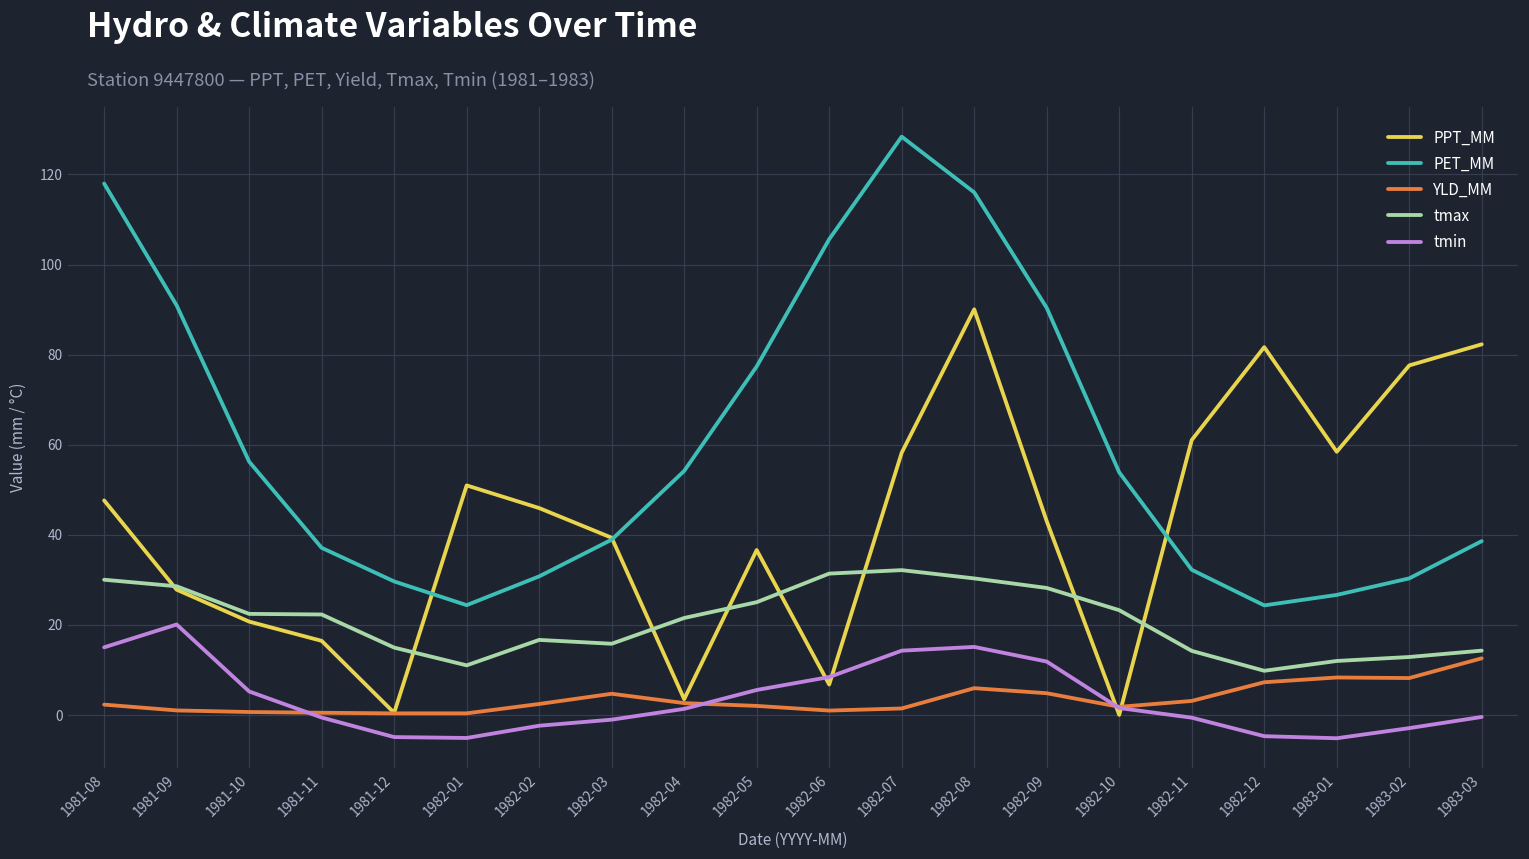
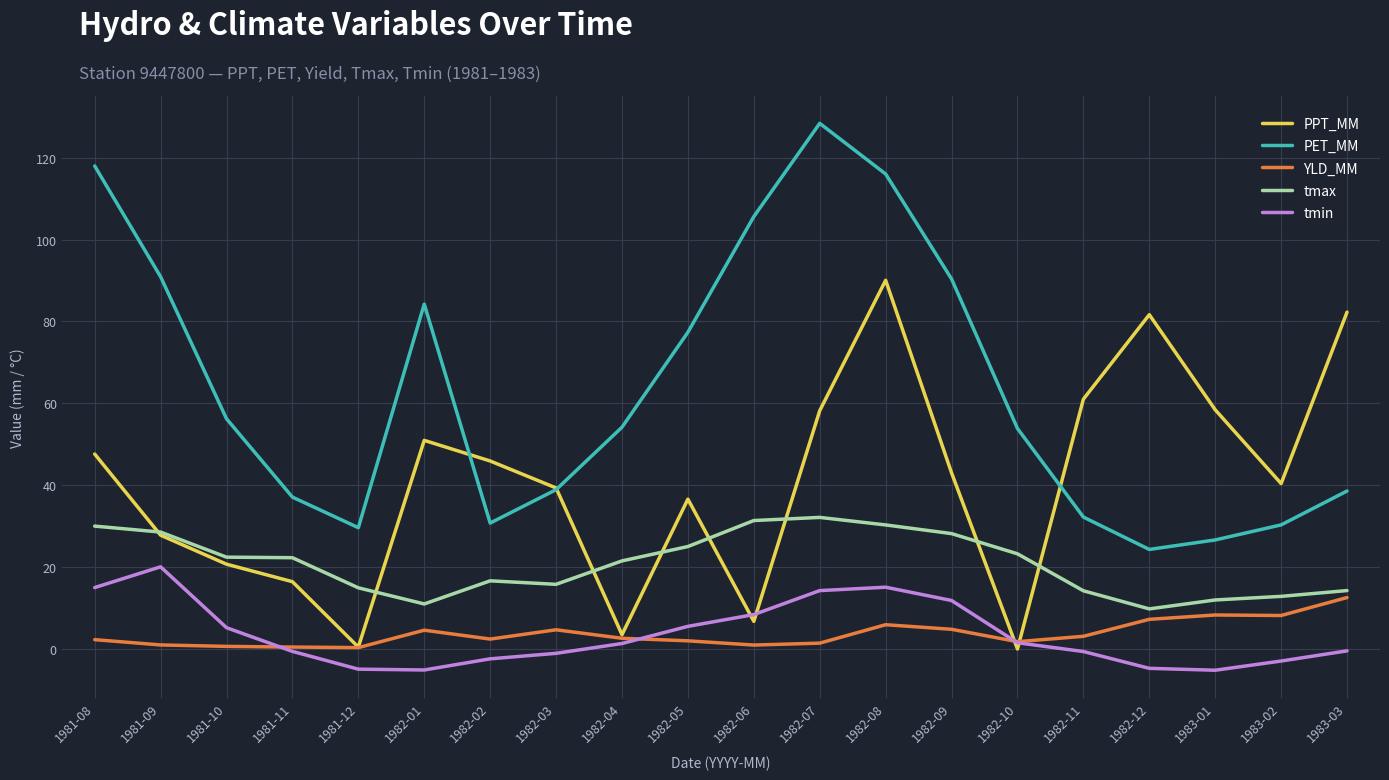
PET_MM, 1982-01: 24 -> 84
YLD_MM, 1982-01: 0 -> 5
PPT_MM, 1983-02: 78 -> 40
